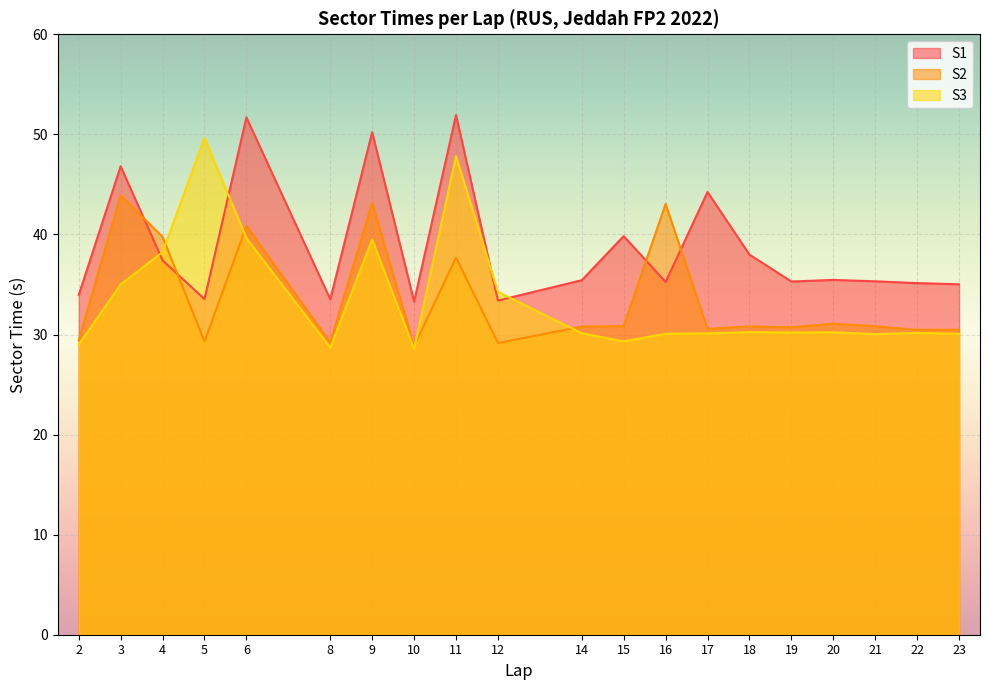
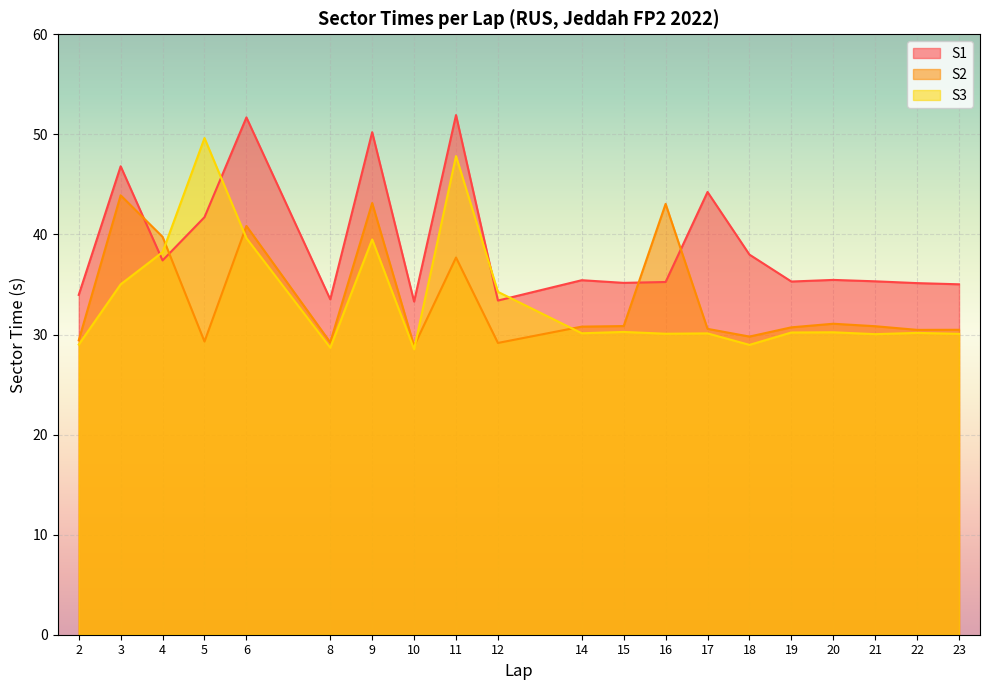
S1, 5: 33.5 -> 41.7
S1, 15: 39.8 -> 35.2
S3, 15: 29.3 -> 30.3
S2, 18: 30.8 -> 29.8
S3, 18: 30.2 -> 29.0
